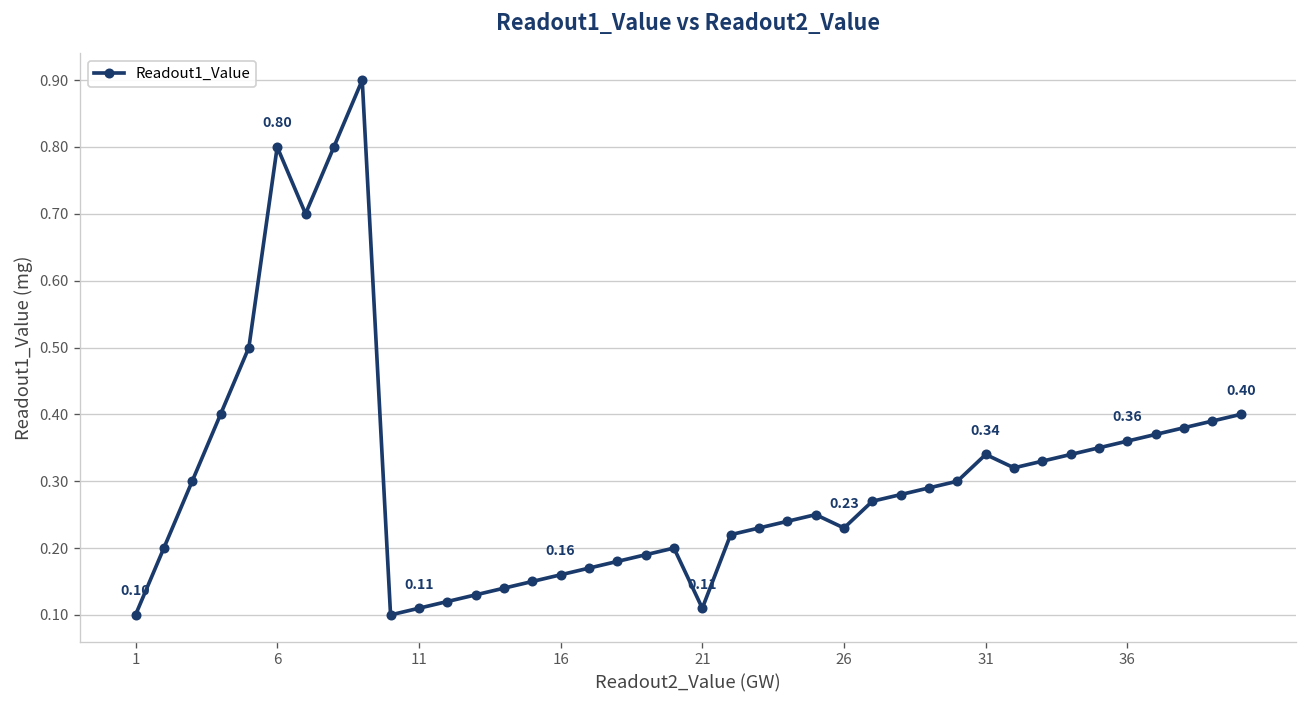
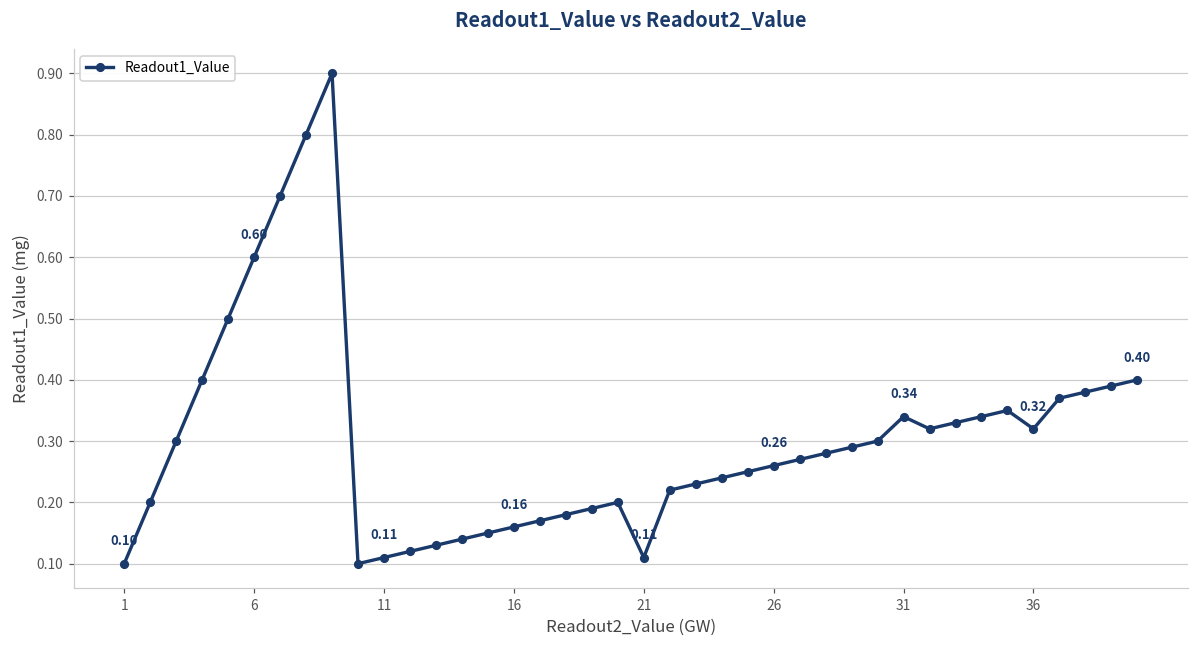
6: 0.80 -> 0.60
26: 0.23 -> 0.26
36: 0.36 -> 0.32
